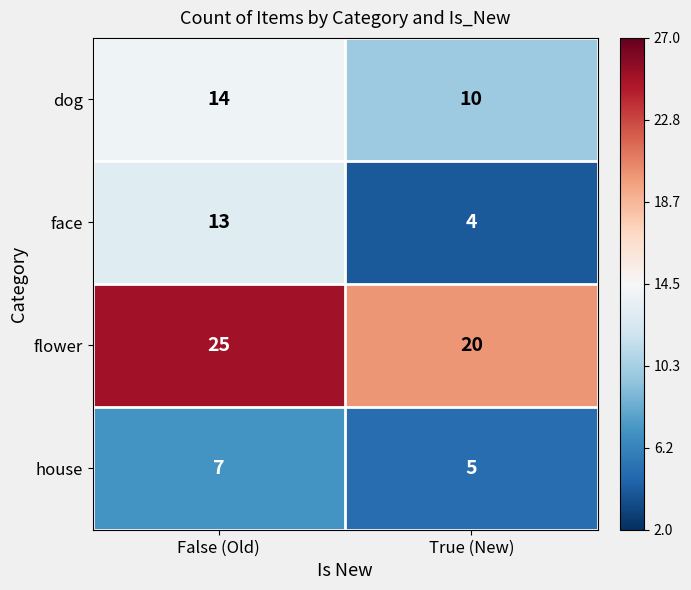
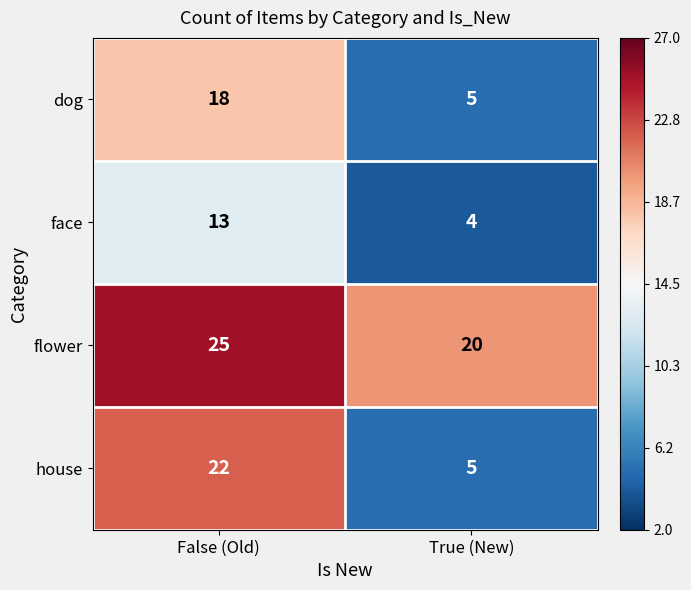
dog, False (Old): 14 -> 18
dog, True (New): 10 -> 5
house, False (Old): 7 -> 22
